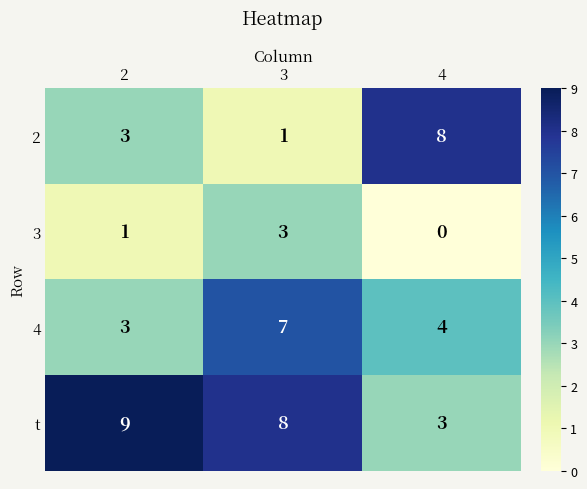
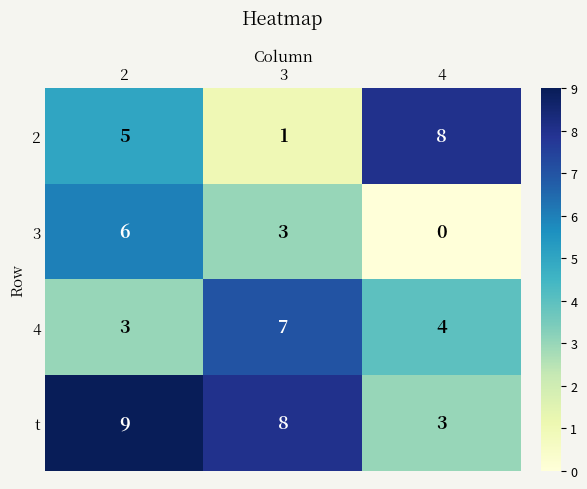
2, 2: 3 -> 5
3, 2: 1 -> 6
